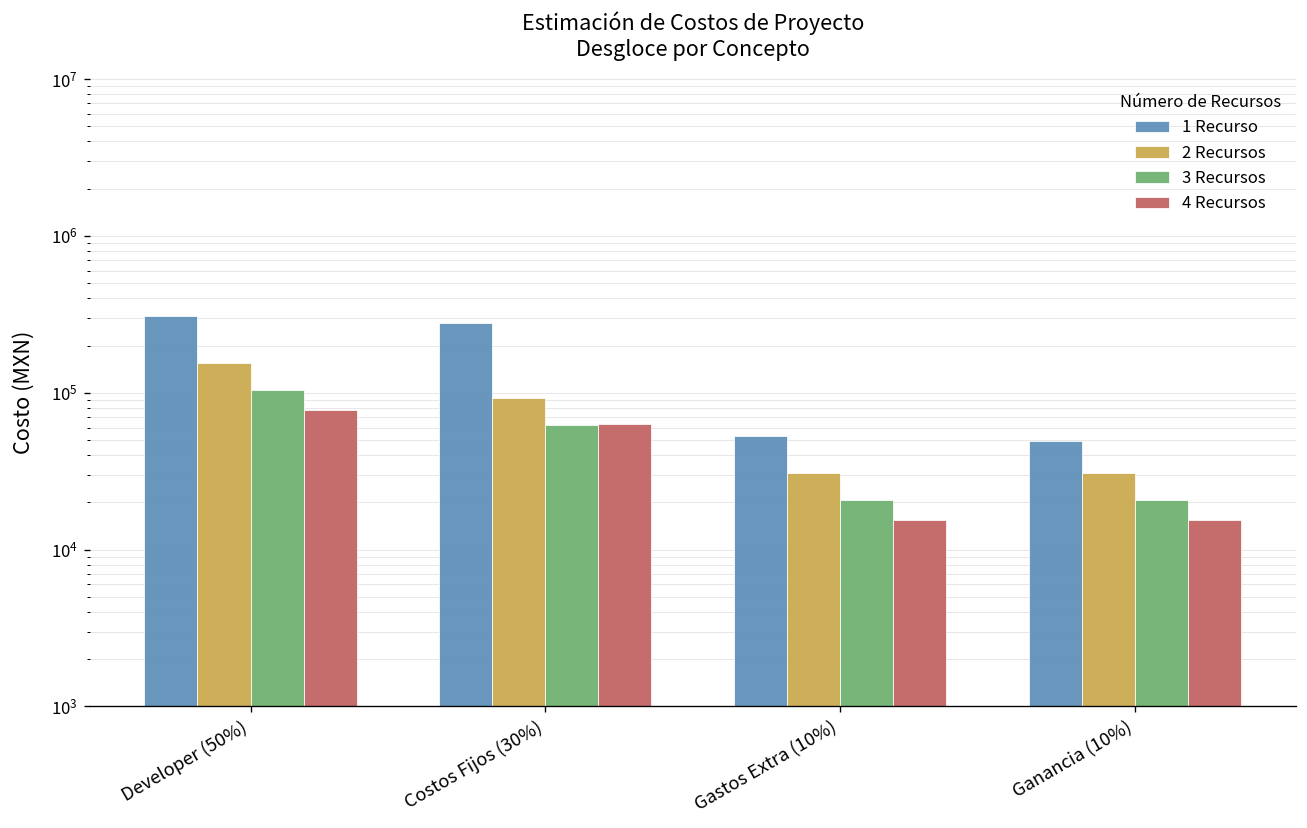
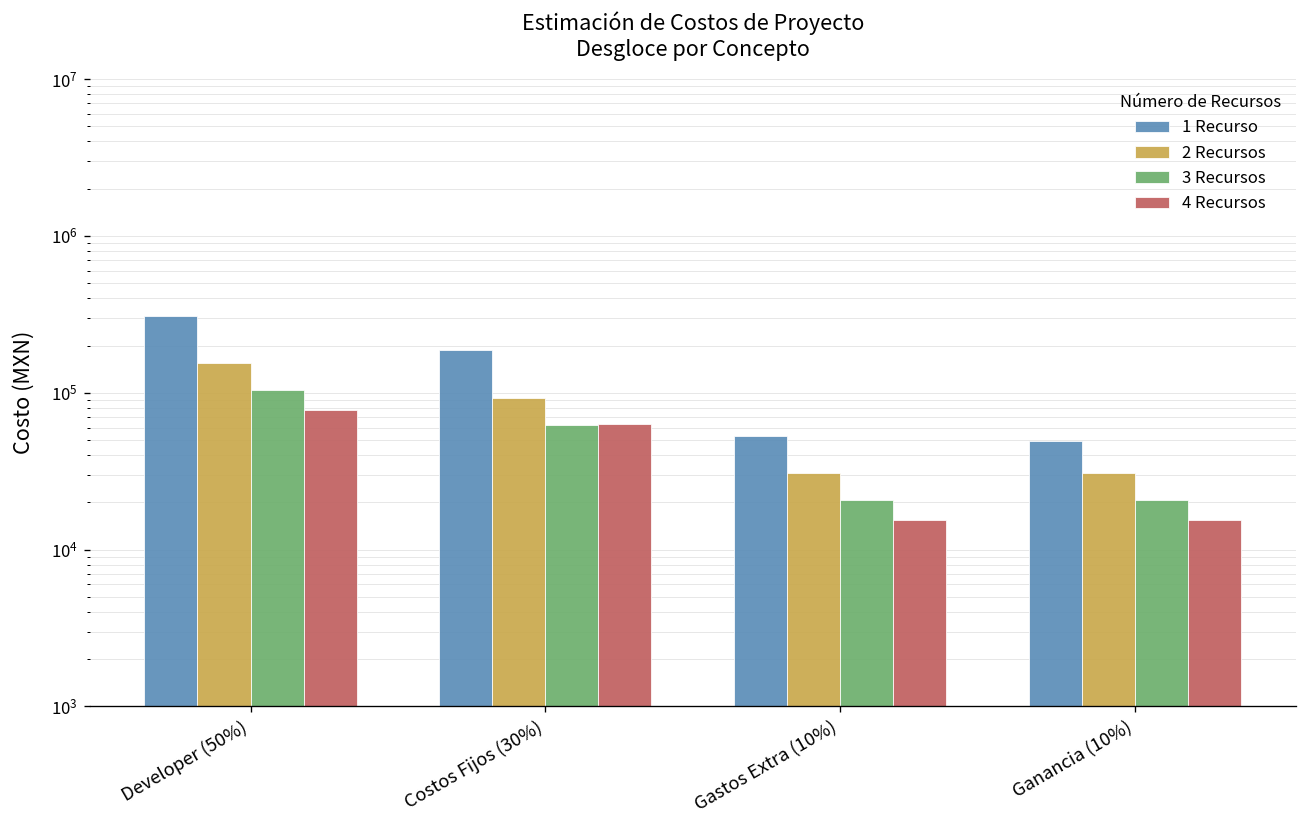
1 Recurso, Costos Fijos (30%): 280000 -> 190000
